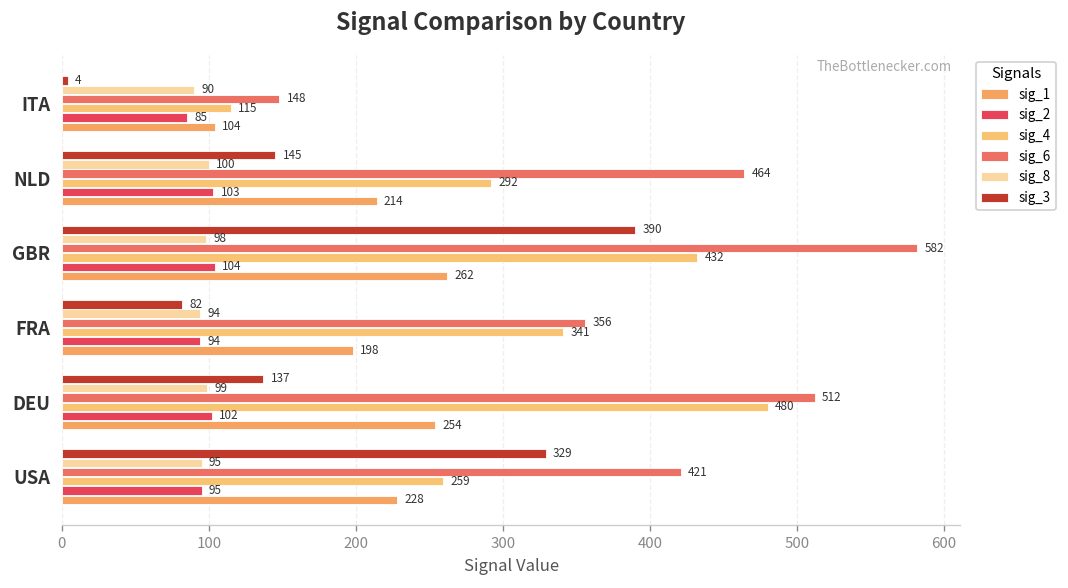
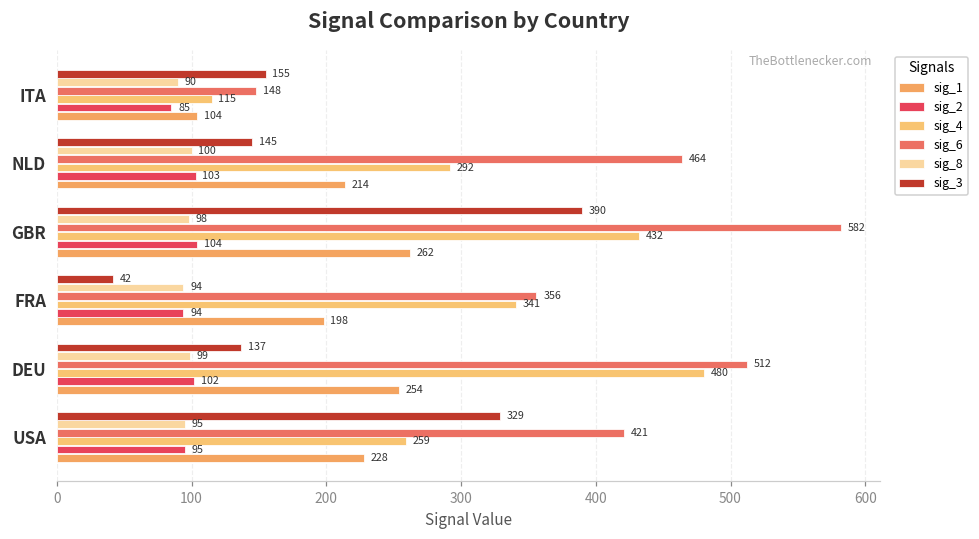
sig_3, ITA: 4 -> 155
sig_3, FRA: 82 -> 42
